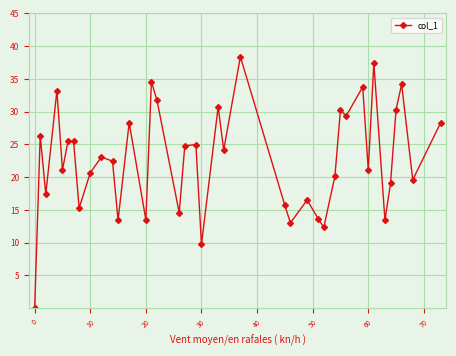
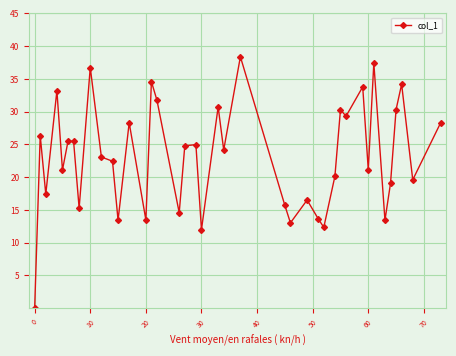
10: 21 -> 37
30: 10 -> 12
